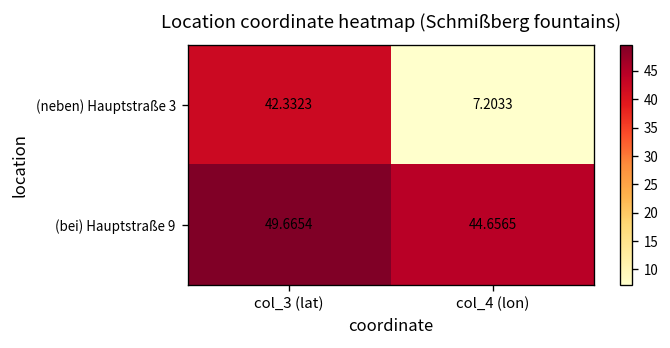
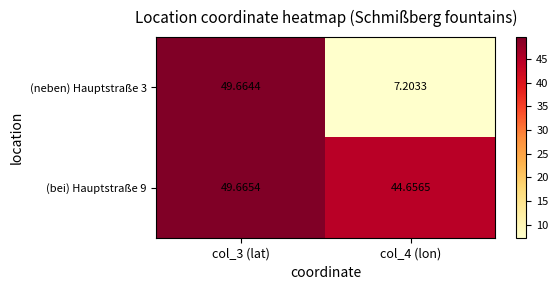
(neben) Hauptstraße 3, col_3 (lat): 42.3323 -> 49.6644
